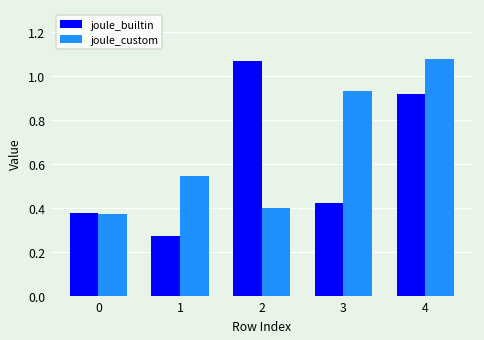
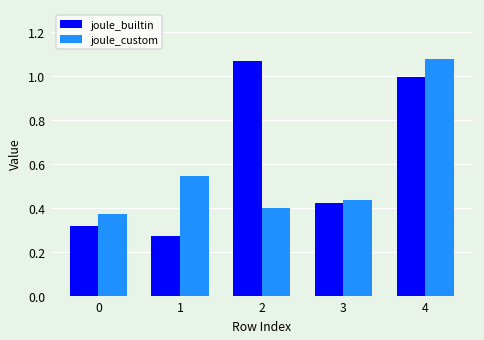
joule_builtin, 0: 0.37 -> 0.32
joule_custom, 3: 0.93 -> 0.43
joule_builtin, 4: 0.92 -> 1.00
